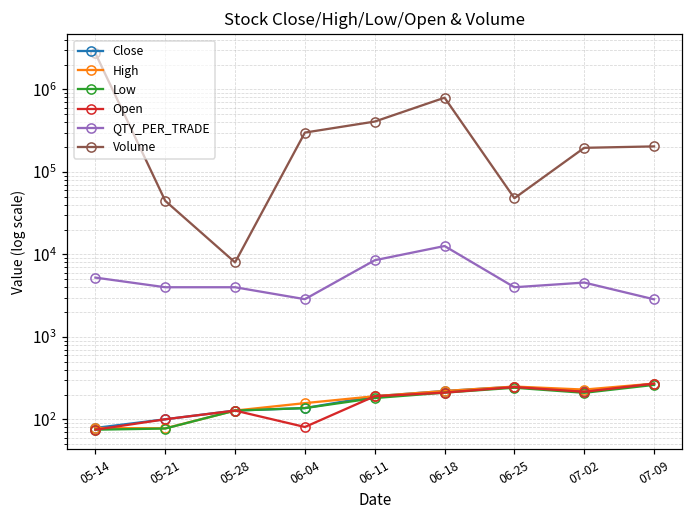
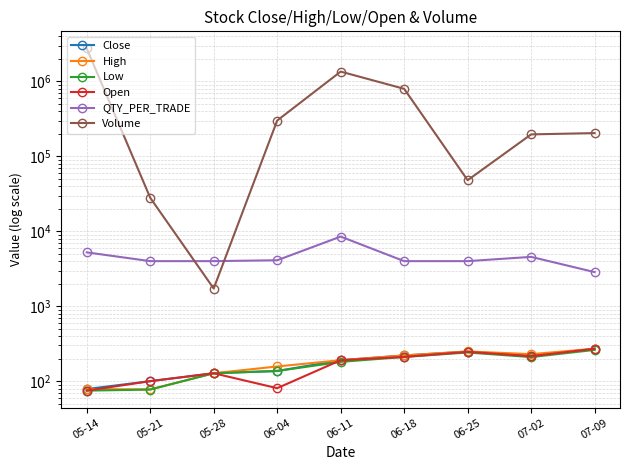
Volume, 05-21: 40000 -> 28000
Volume, 05-28: 8000 -> 1700
QTY_PER_TRADE, 06-04: 2900 -> 4000
Volume, 06-11: 400000 -> 1300000
QTY_PER_TRADE, 06-18: 13000 -> 4000
